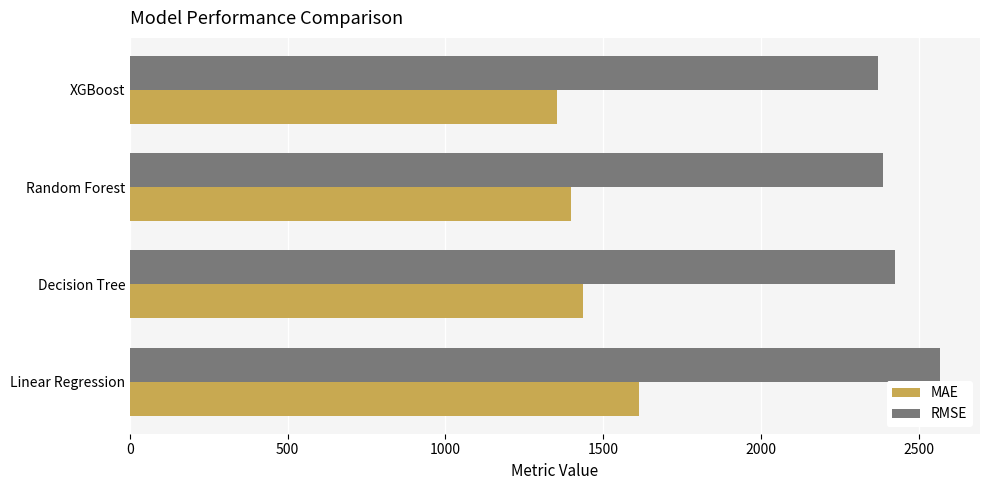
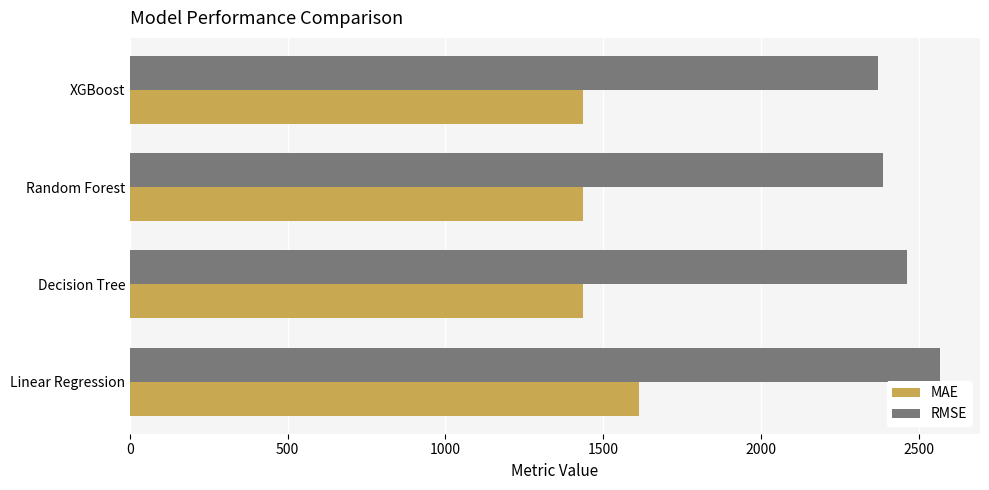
MAE, XGBoost: 1350 -> 1440
MAE, Random Forest: 1400 -> 1440
RMSE, Decision Tree: 2420 -> 2460
